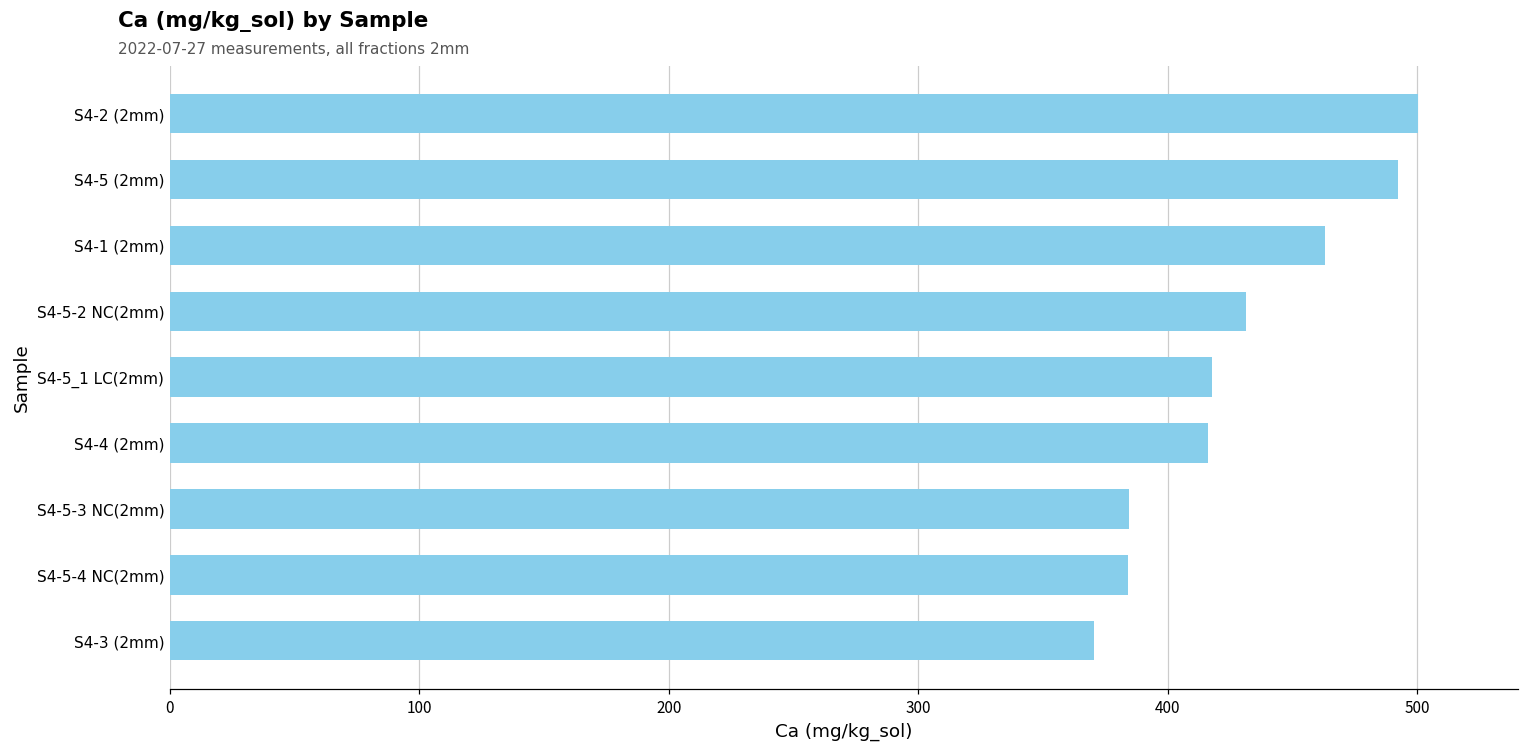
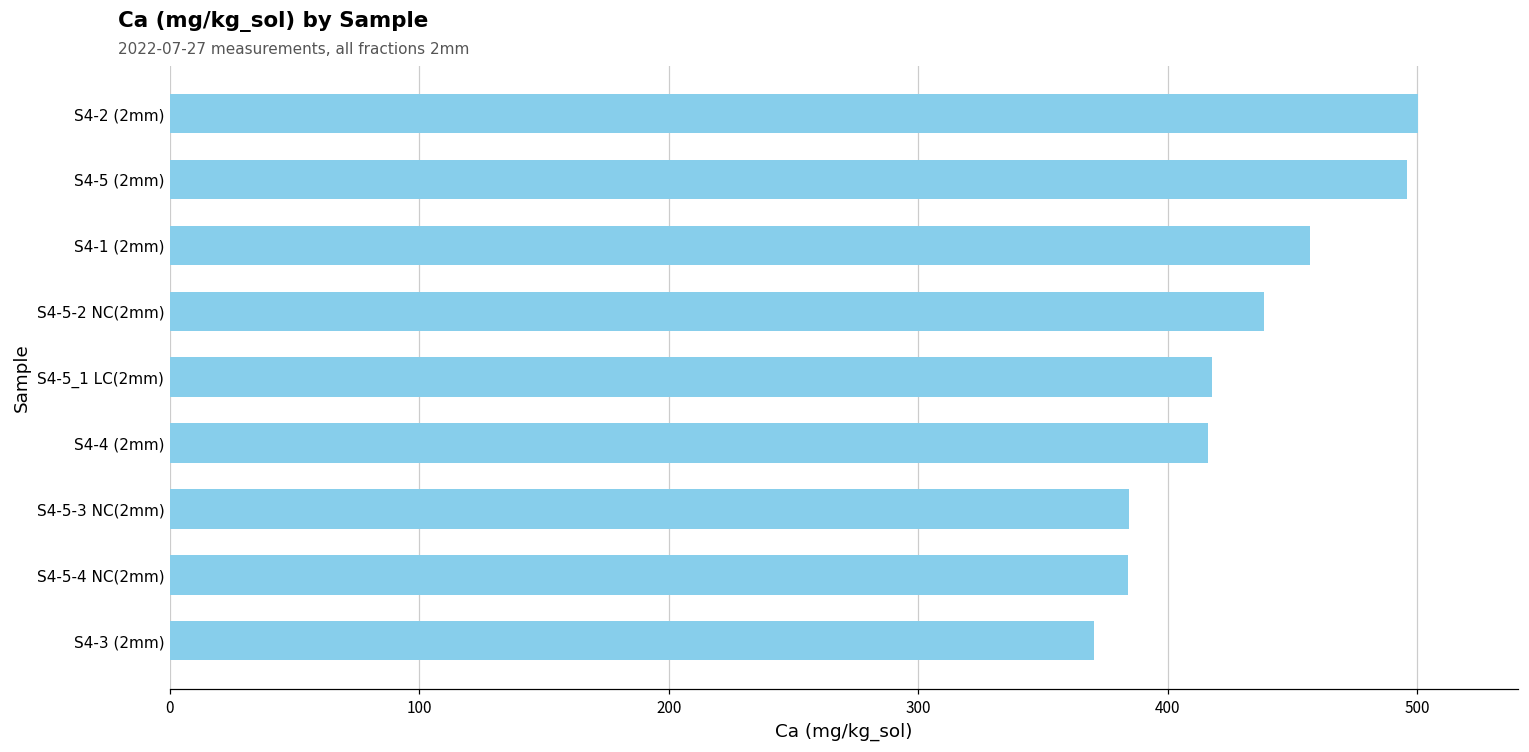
S4-5 (2mm): 492 -> 496
S4-1 (2mm): 463 -> 457
S4-5-2 NC(2mm): 431 -> 439
